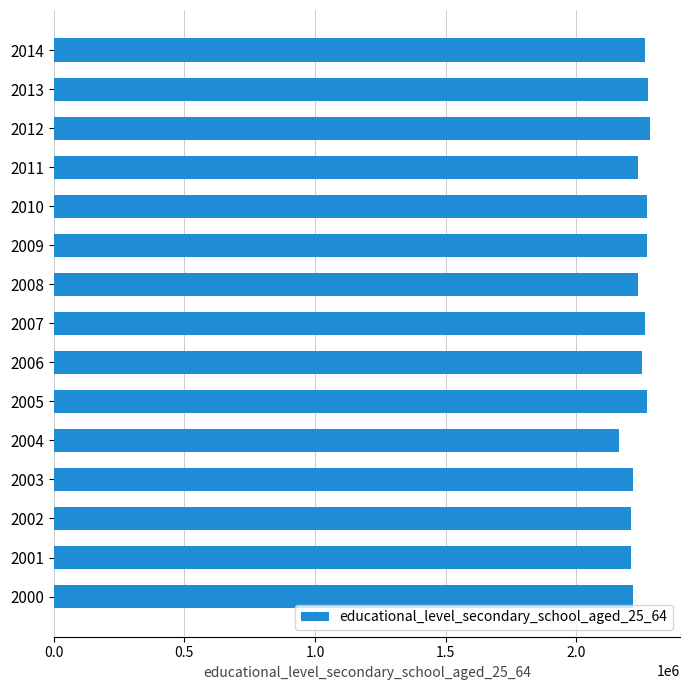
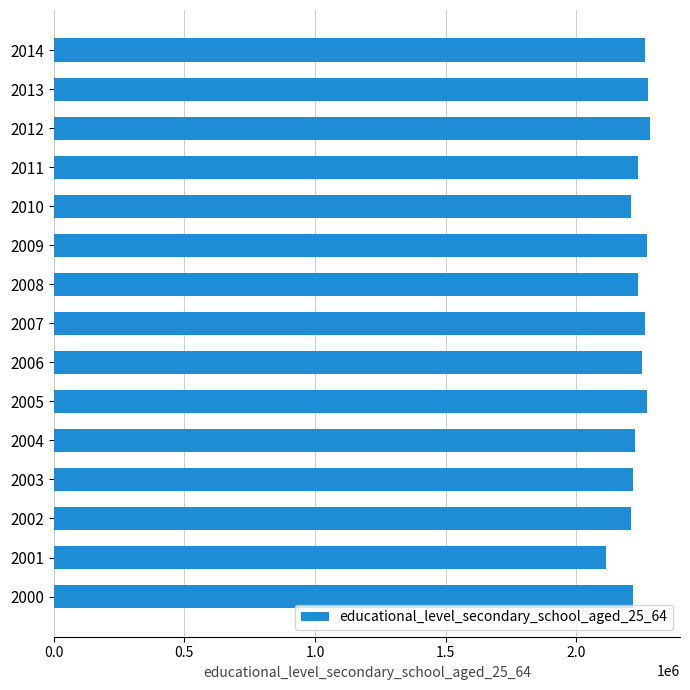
2010: 2270000 -> 2210000
2004: 2160000 -> 2220000
2001: 2210000 -> 2110000
